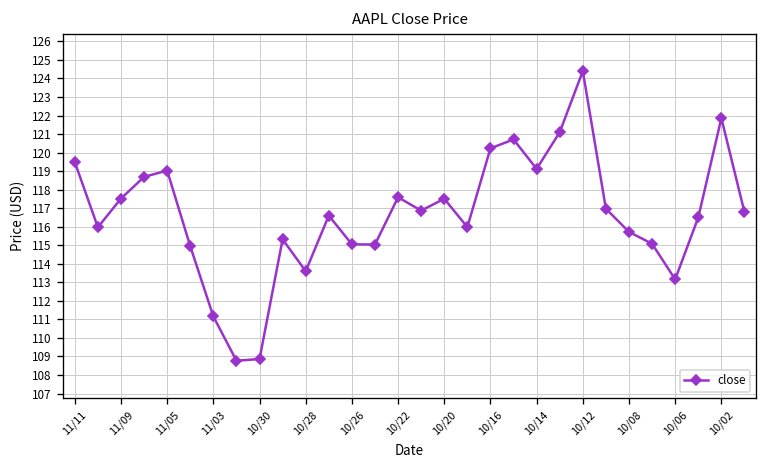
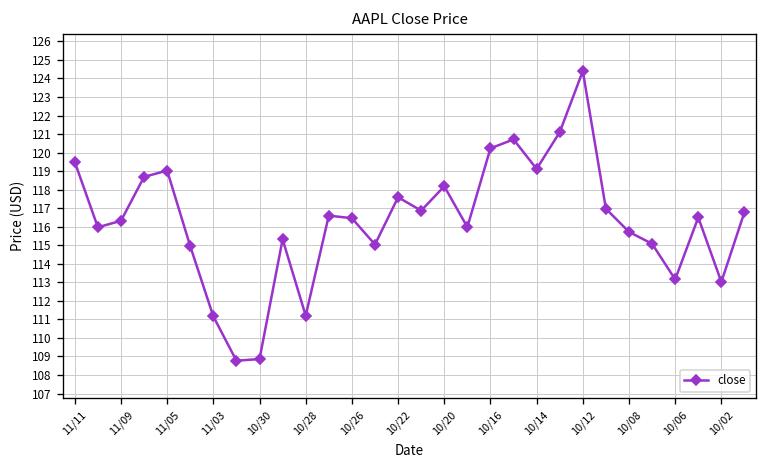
11/09: 117.5 -> 116.3
10/28: 113.6 -> 111.2
10/26: 115.1 -> 116.5
10/20: 117.5 -> 118.2
10/02: 121.9 -> 113.0
